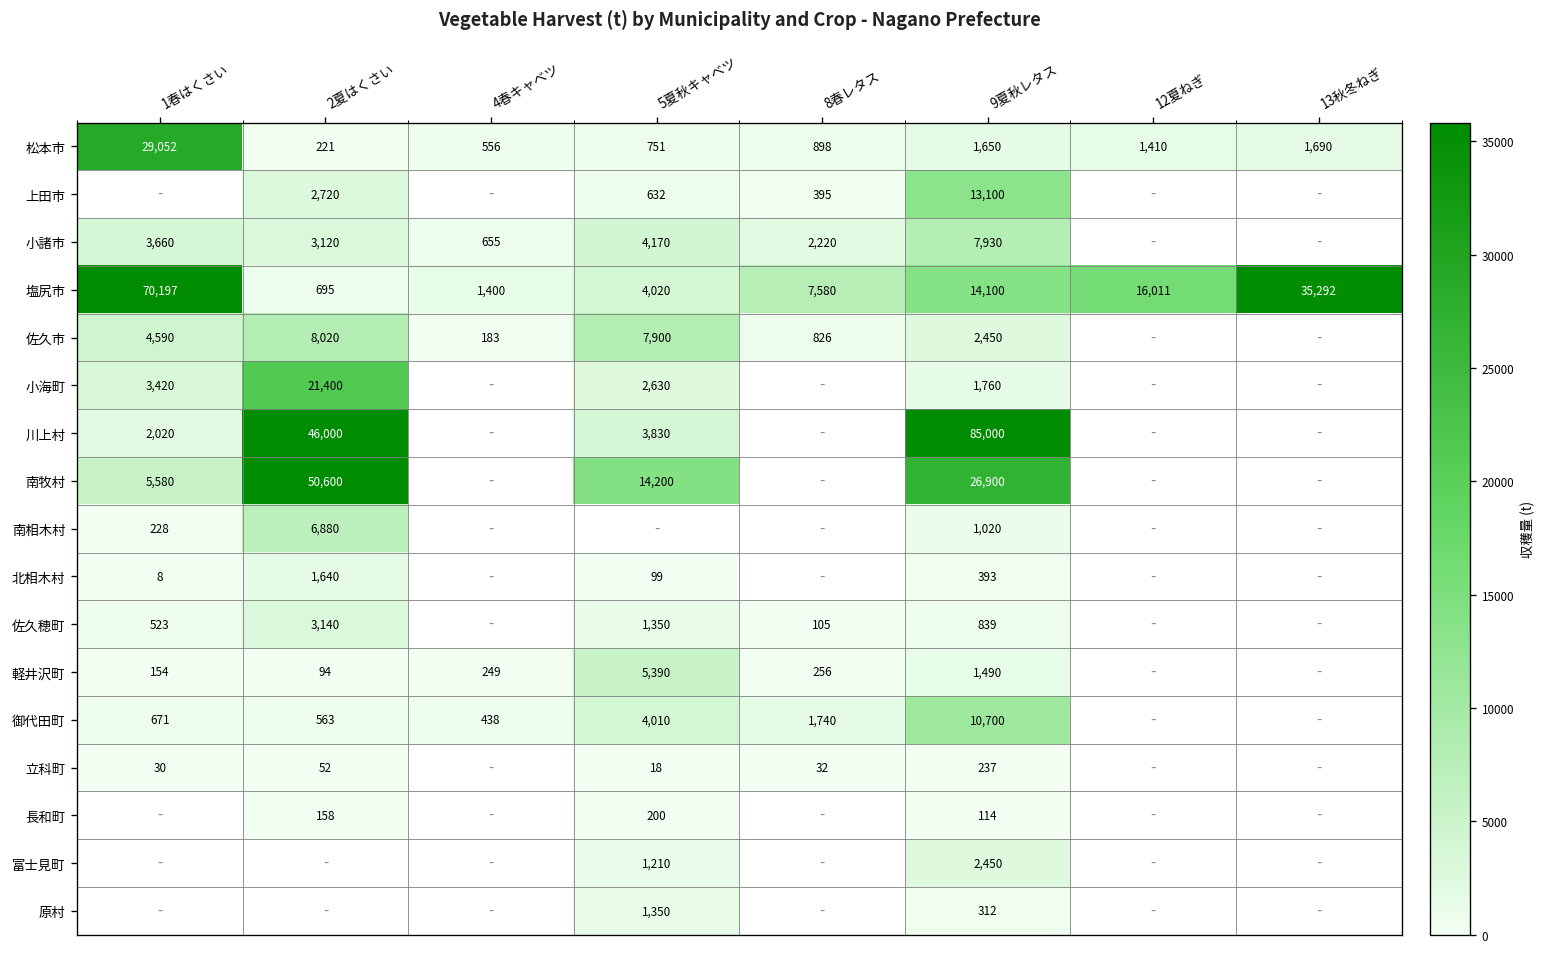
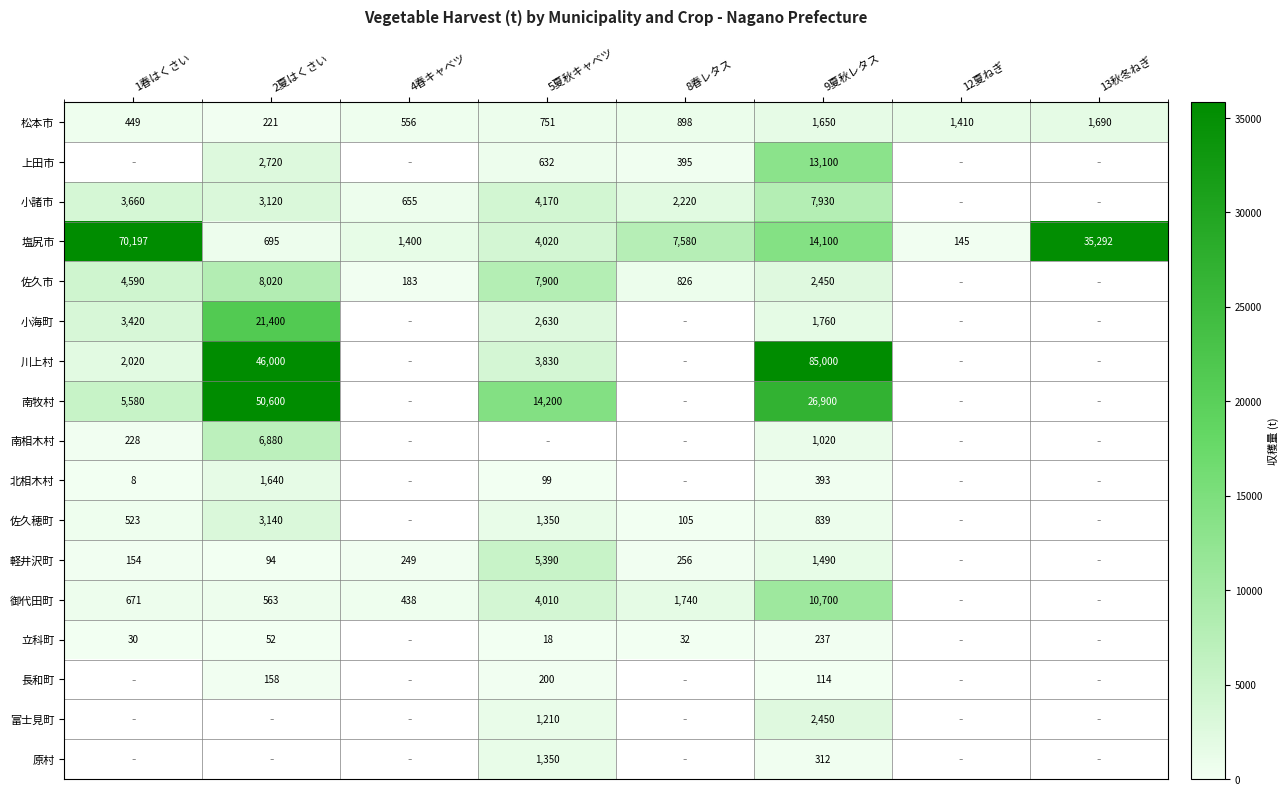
松本市, 1春はくさい: 29,052 -> 449
塩尻市, 12夏ねぎ: 16,011 -> 145
